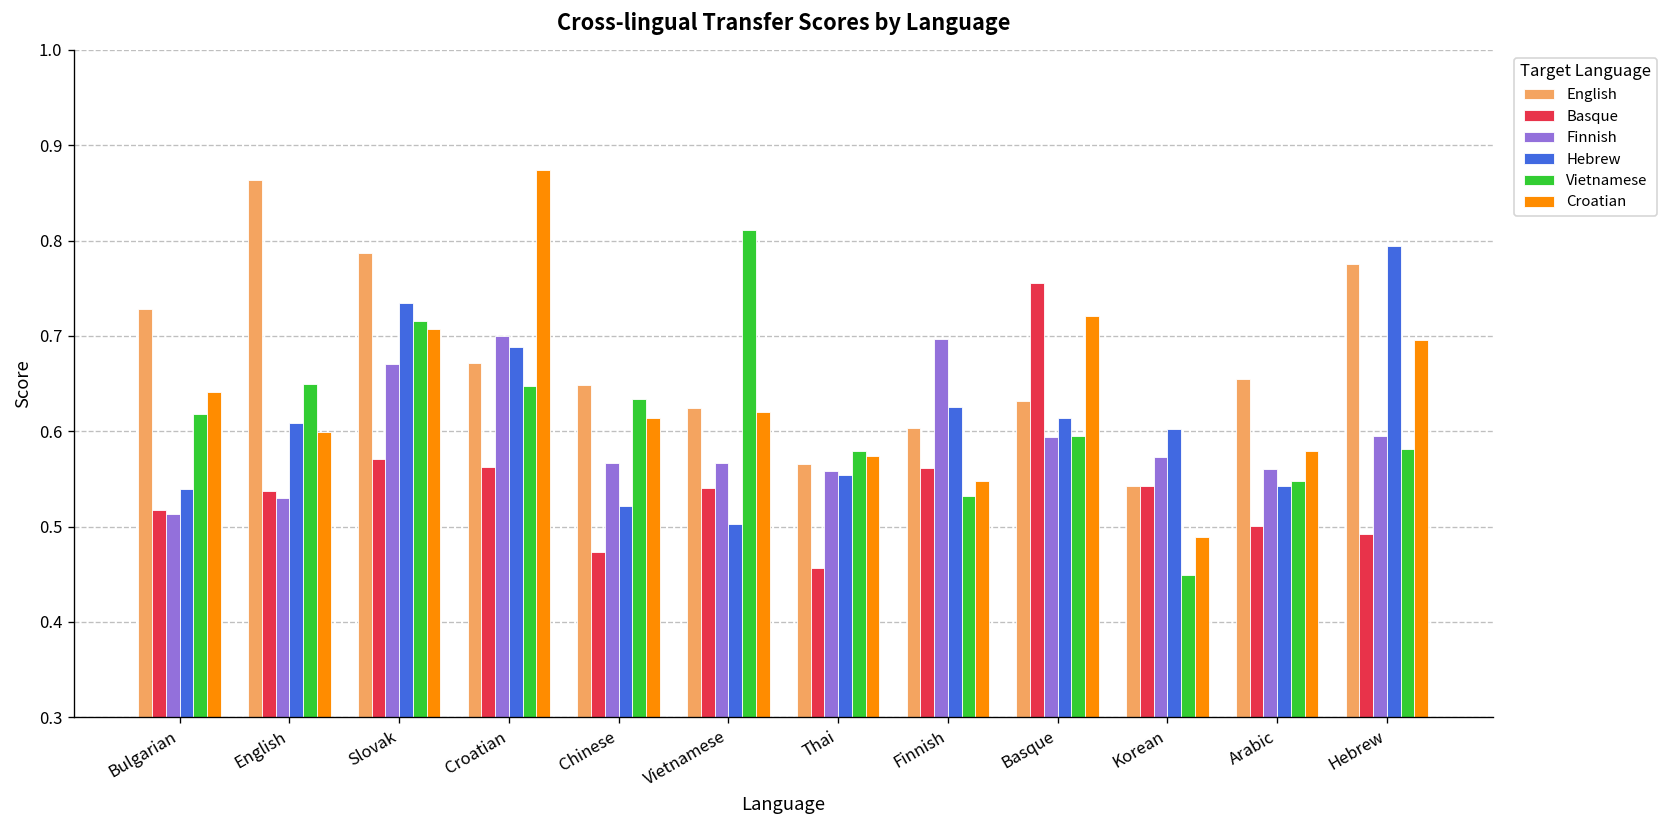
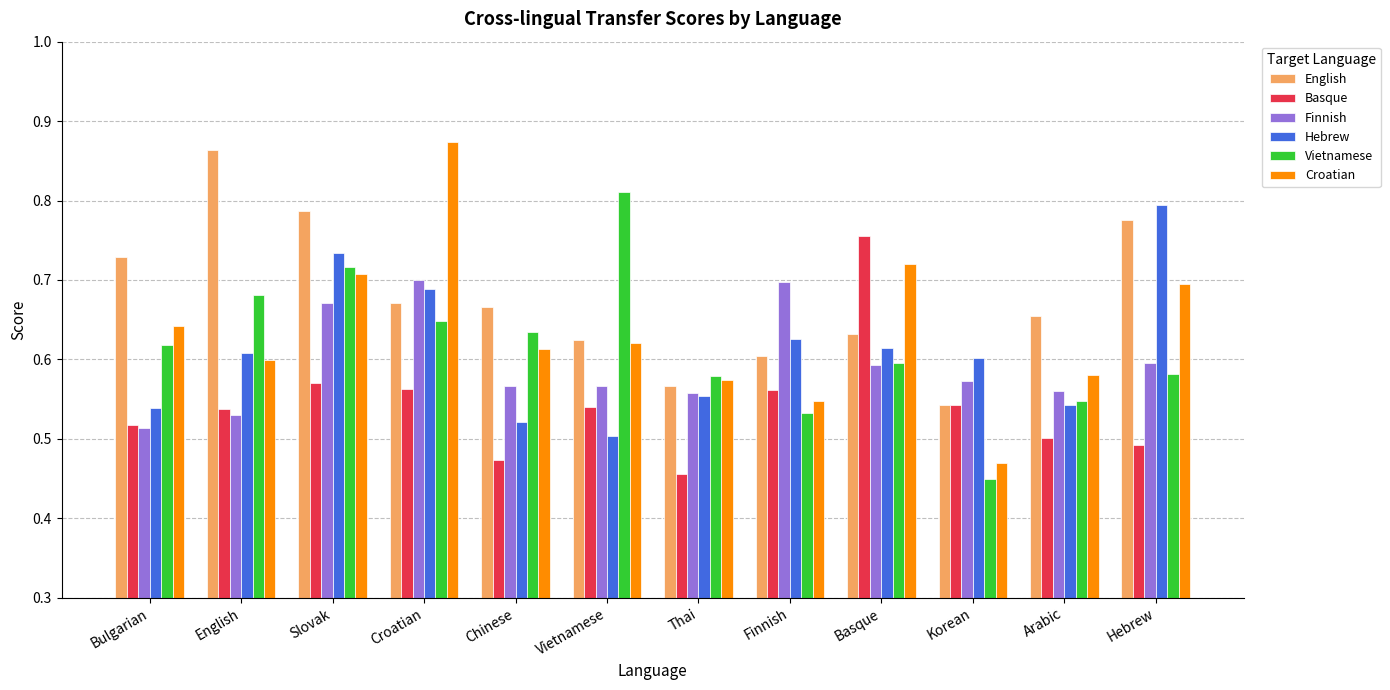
Vietnamese, English: 0.65 -> 0.68
English, Chinese: 0.65 -> 0.67
Croatian, Korean: 0.49 -> 0.47
